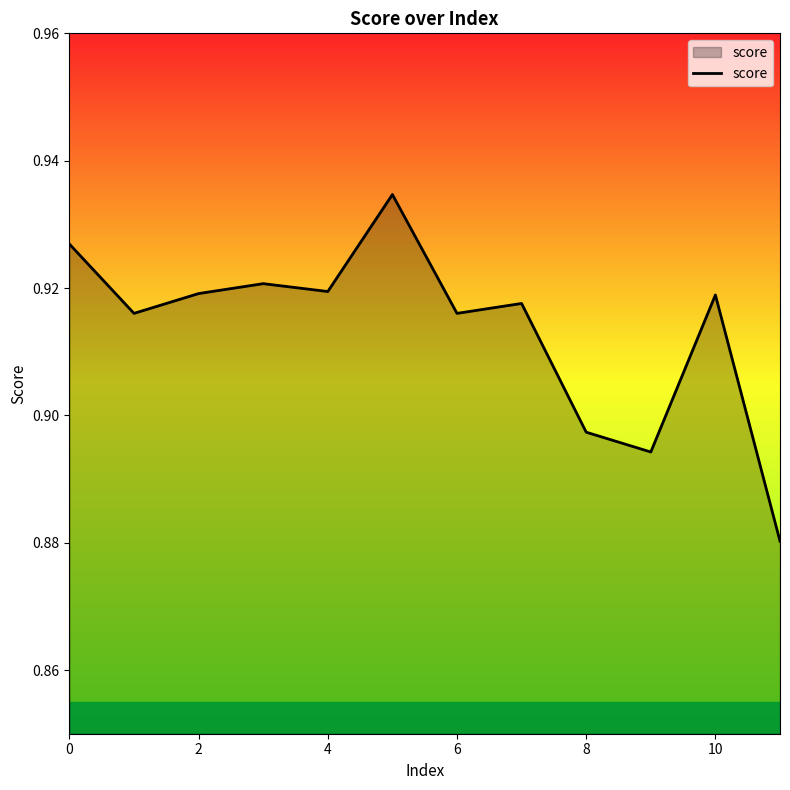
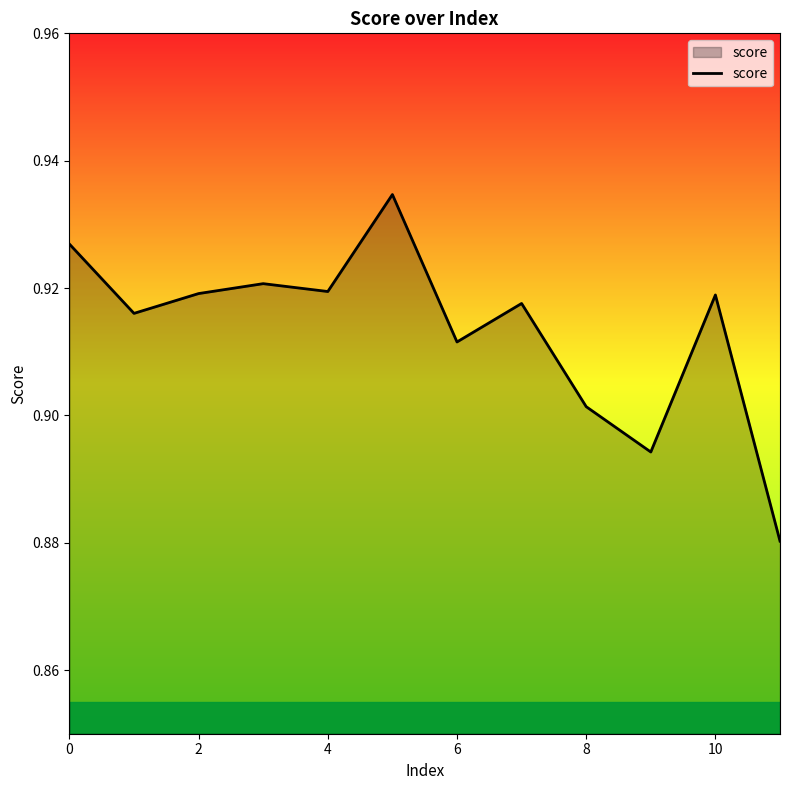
6: 0.916 -> 0.912
8: 0.897 -> 0.901
